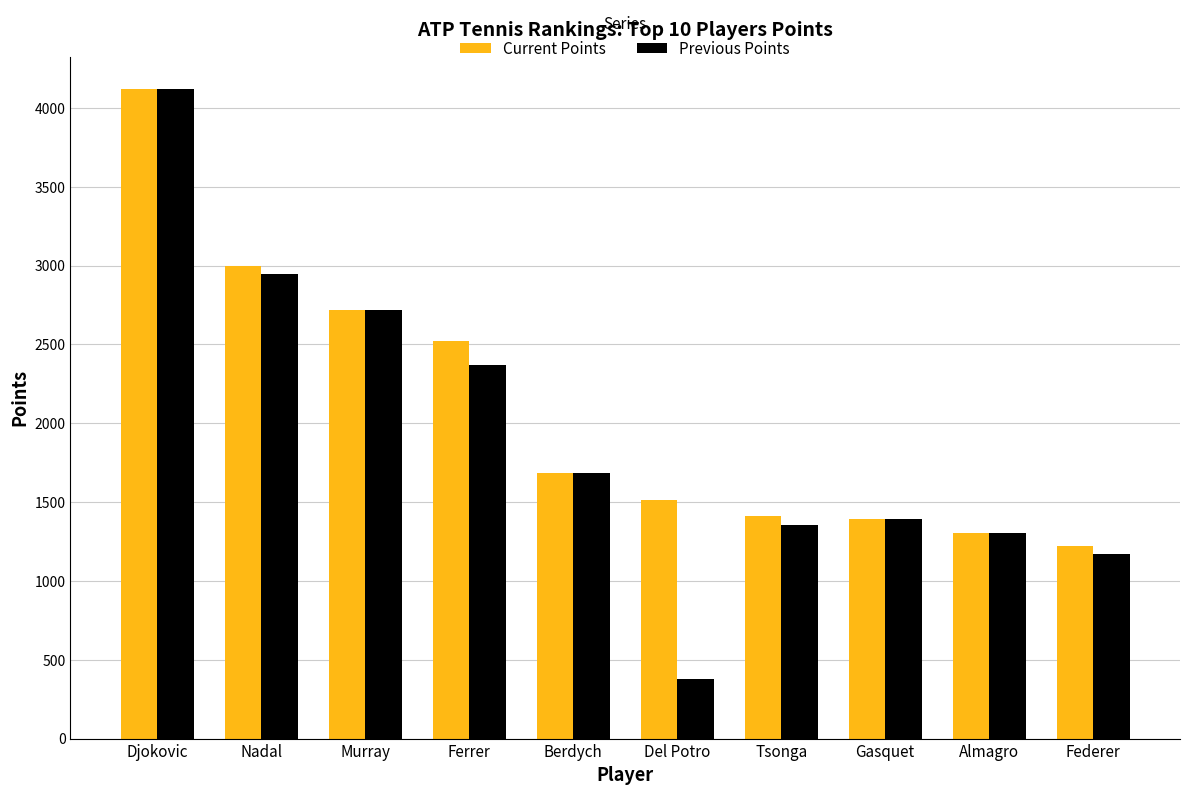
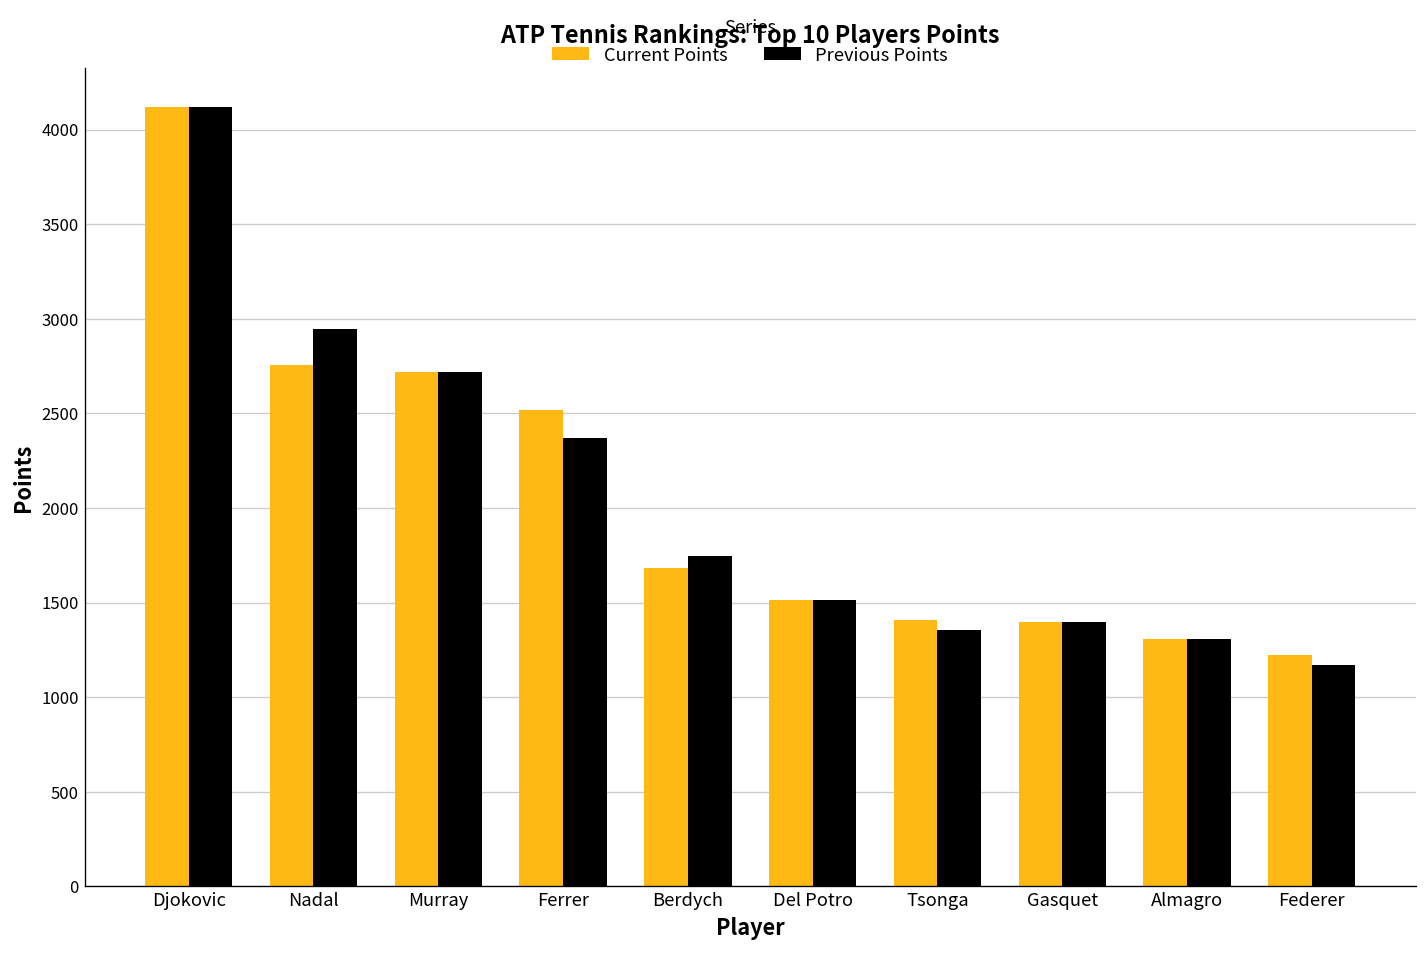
Current Points, Nadal: 3000 -> 2760
Previous Points, Berdych: 1690 -> 1750
Previous Points, Del Potro: 380 -> 1520
